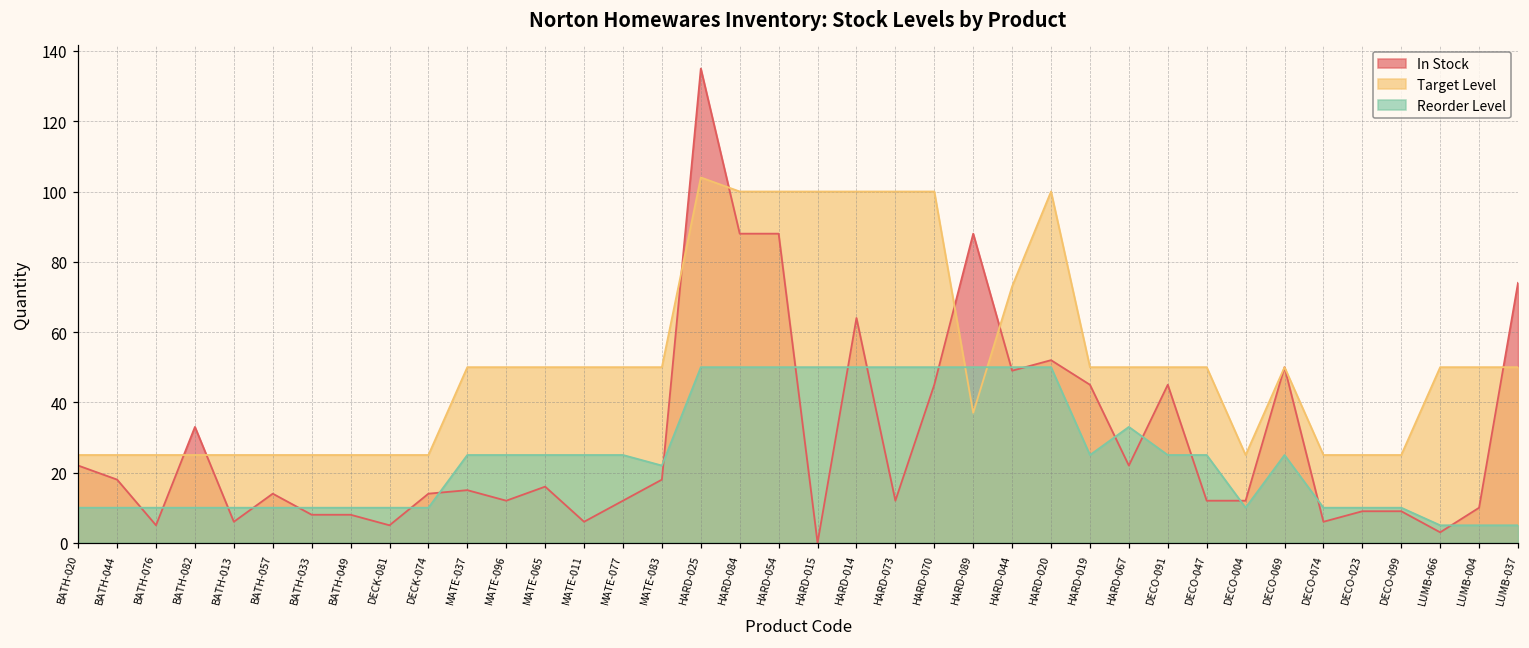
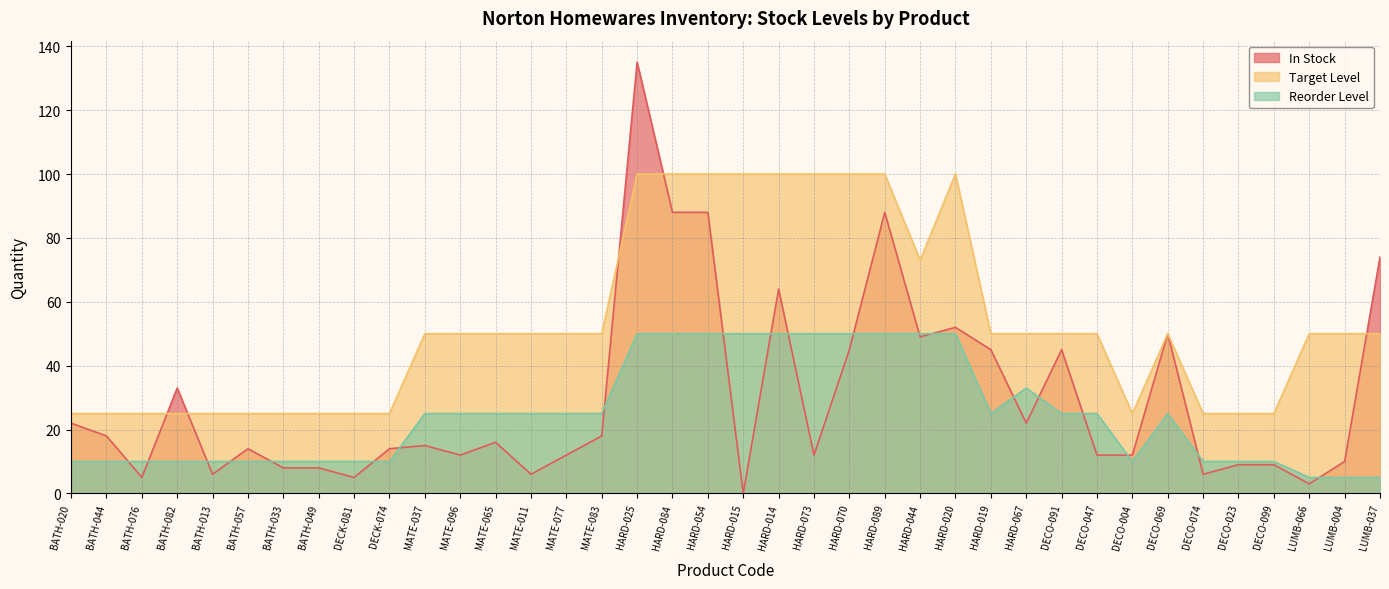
Reorder Level, MATE-083: 22 -> 25
Target Level, HARD-025: 104 -> 100
Target Level, HARD-089: 37 -> 100
